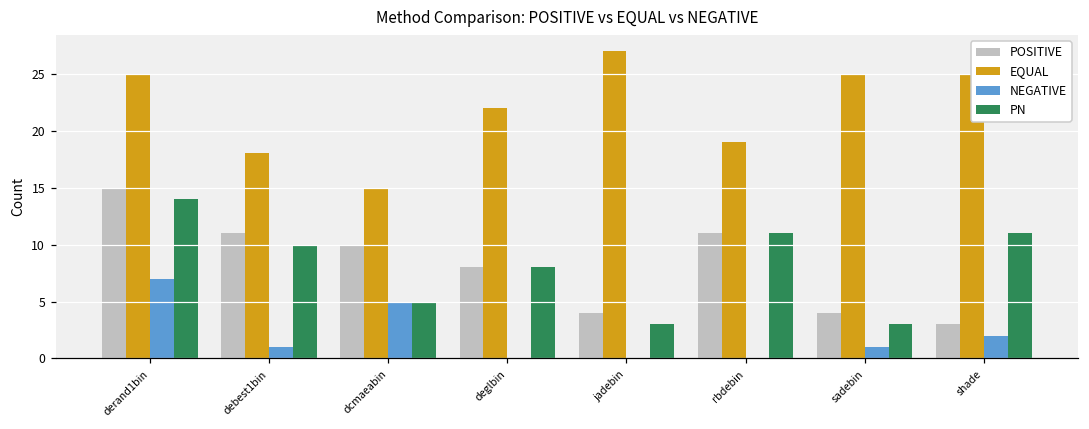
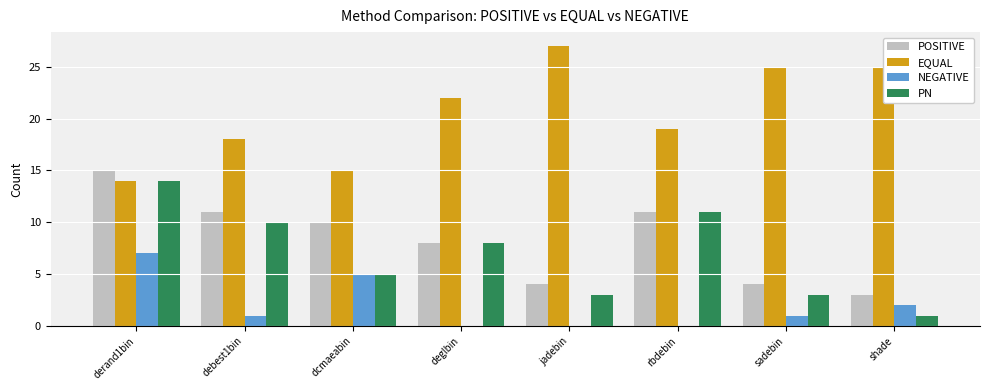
EQUAL, derand1bin: 25 -> 14
PN, shade: 11 -> 1
